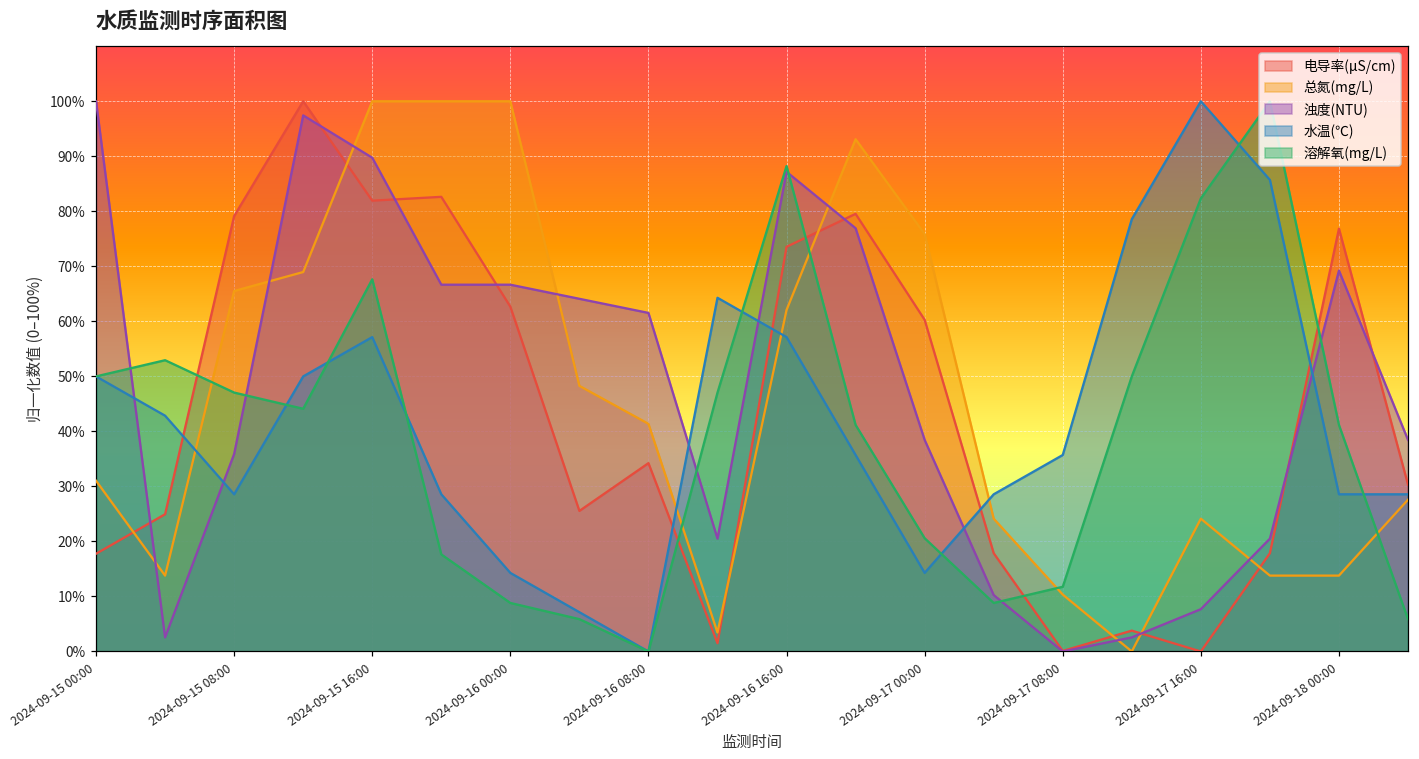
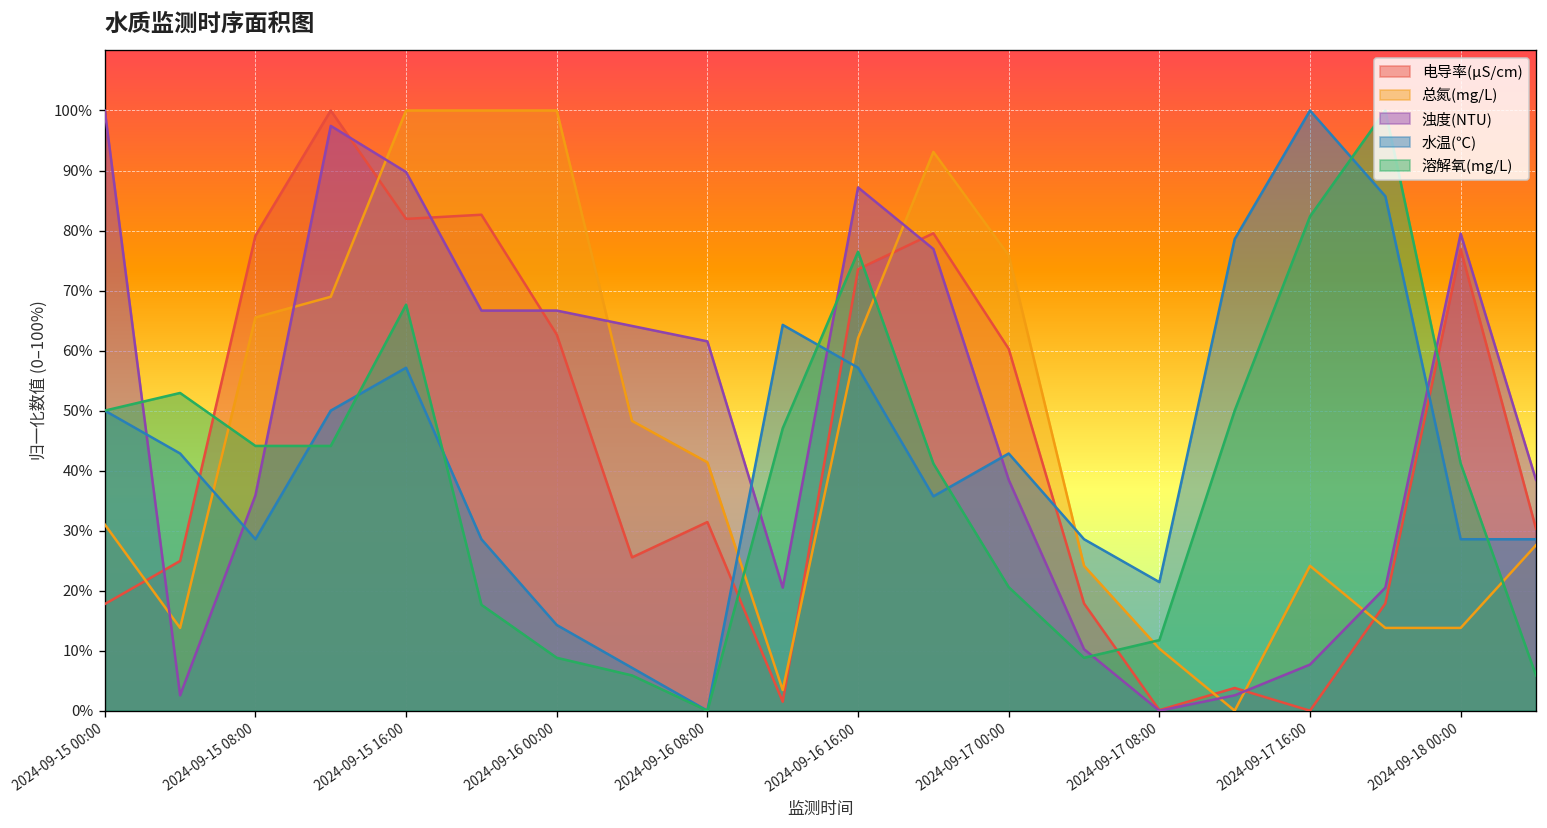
溶解氧(mg/L), 2024-09-15 08:00: 47% -> 44%
电导率(μS/cm), 2024-09-16 08:00: 34% -> 31%
溶解氧(mg/L), 2024-09-16 16:00: 88% -> 76%
水温(℃), 2024-09-17 00:00: 14% -> 43%
水温(℃), 2024-09-17 08:00: 36% -> 21%
浊度(NTU), 2024-09-18 00:00: 69% -> 79%
